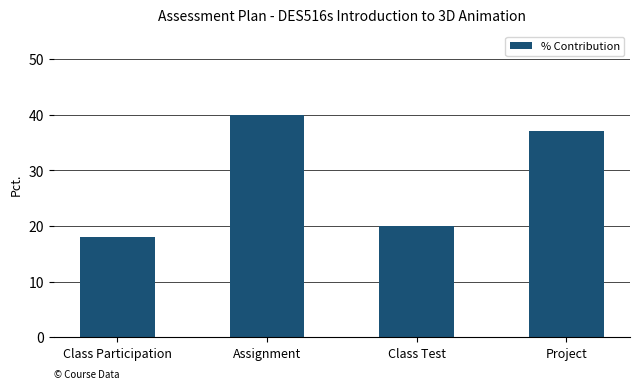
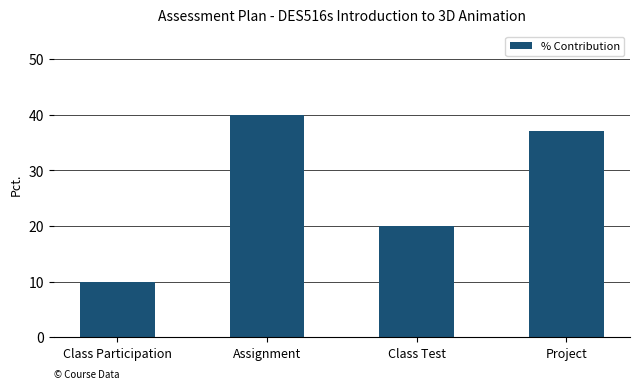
Class Participation: 18 -> 10
